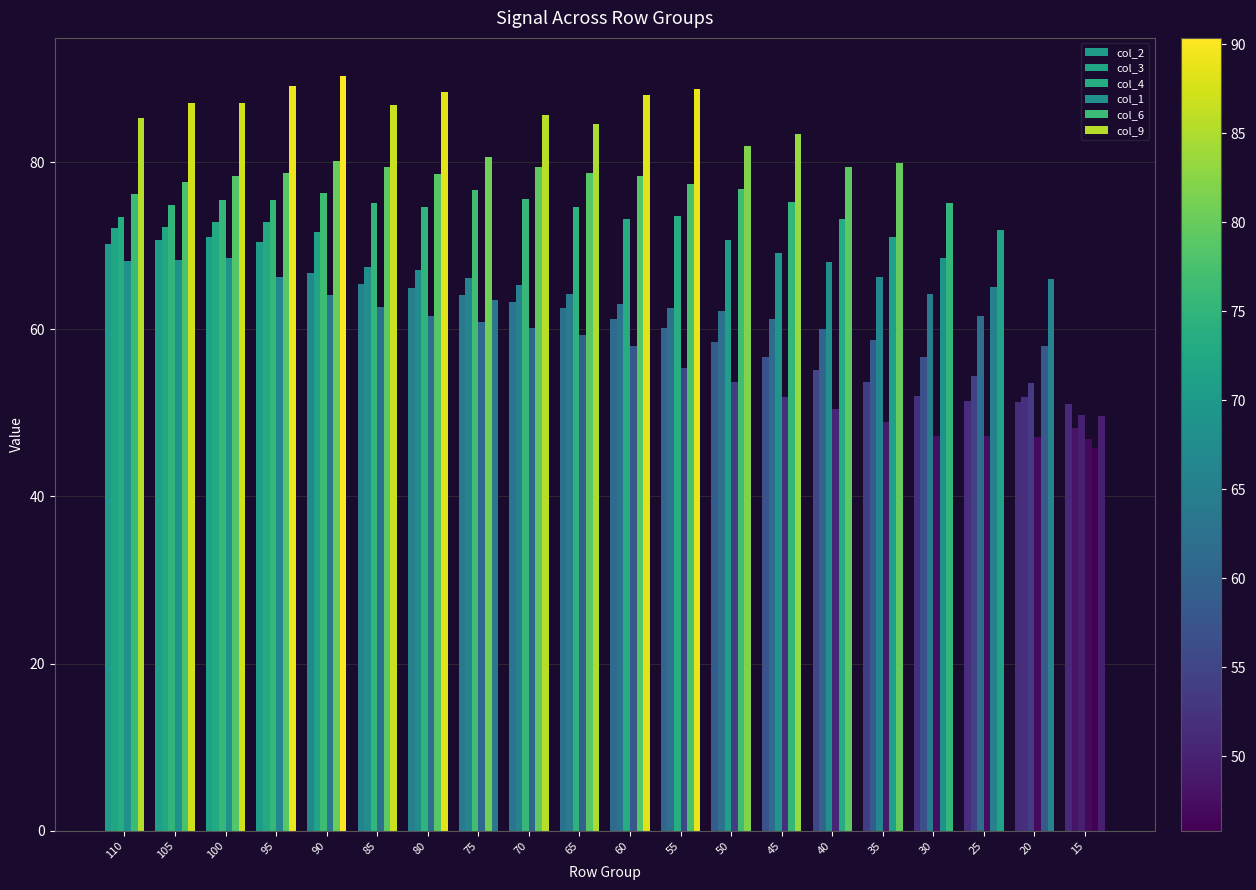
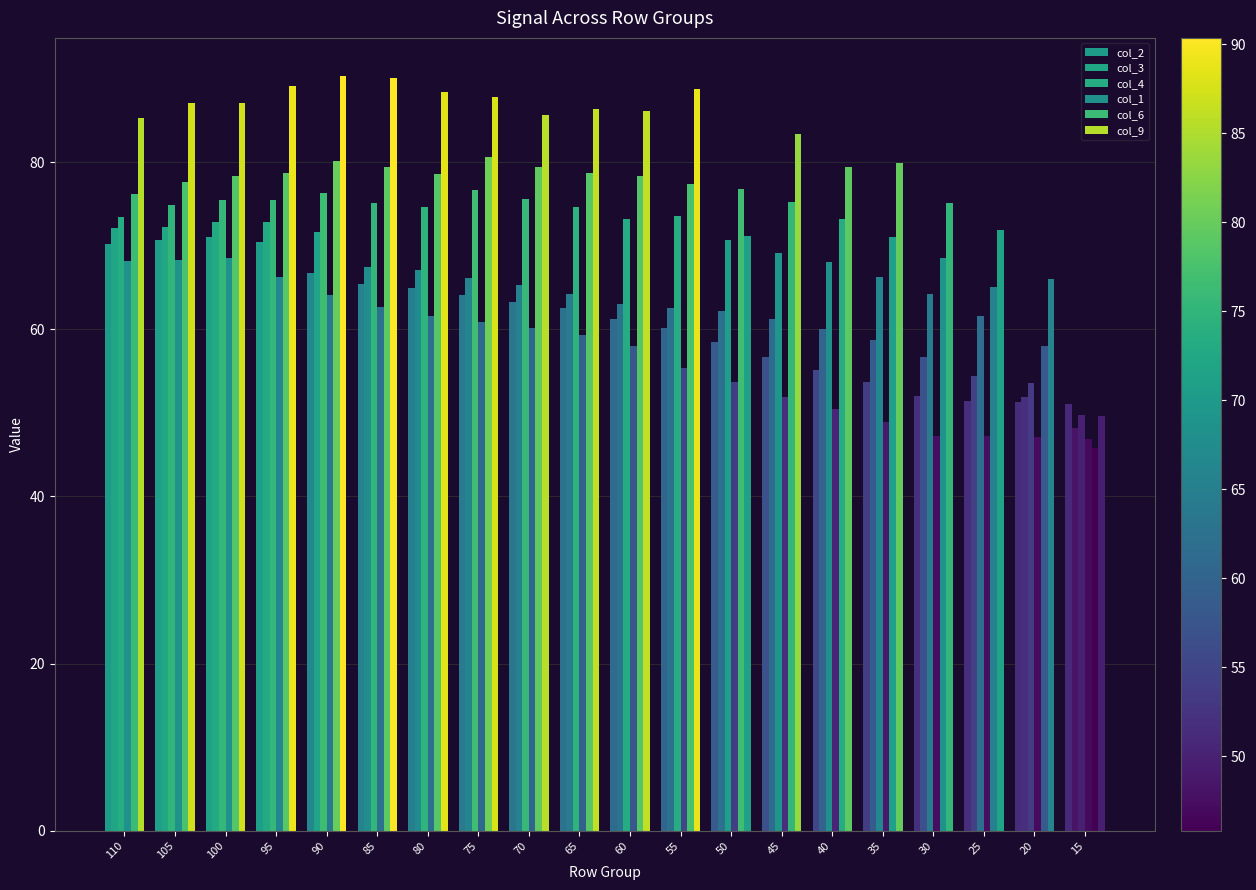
col_9, 85: 87 -> 90
col_9, 75: 63 -> 88
col_9, 65: 85 -> 86
col_9, 60: 88 -> 86
col_9, 50: 82 -> 71
